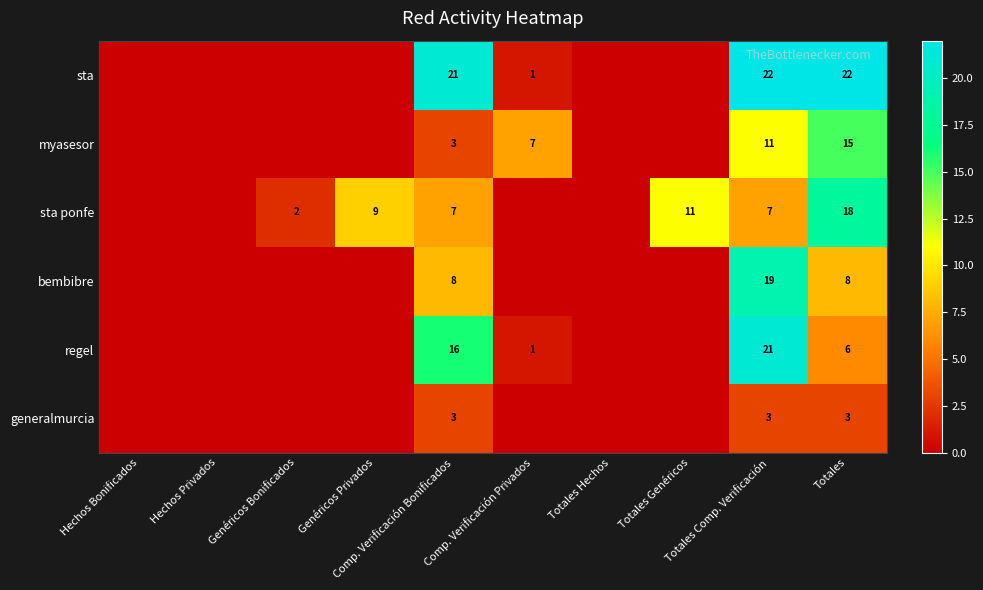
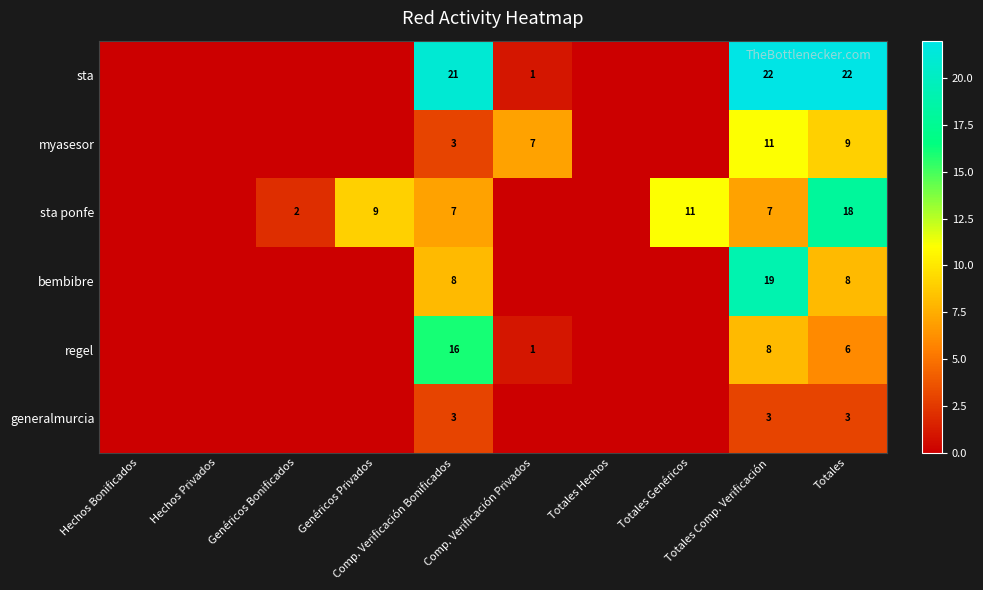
myasesor, Totales: 15 -> 9
regel, Totales Comp. Verificación: 21 -> 8
